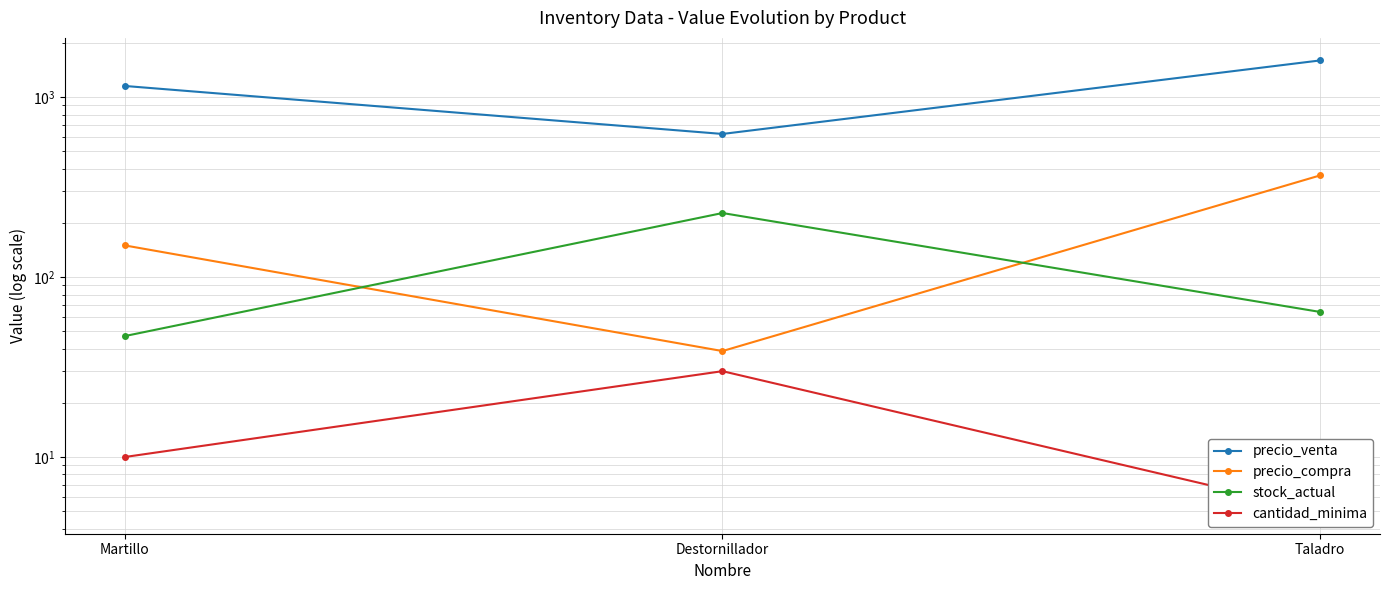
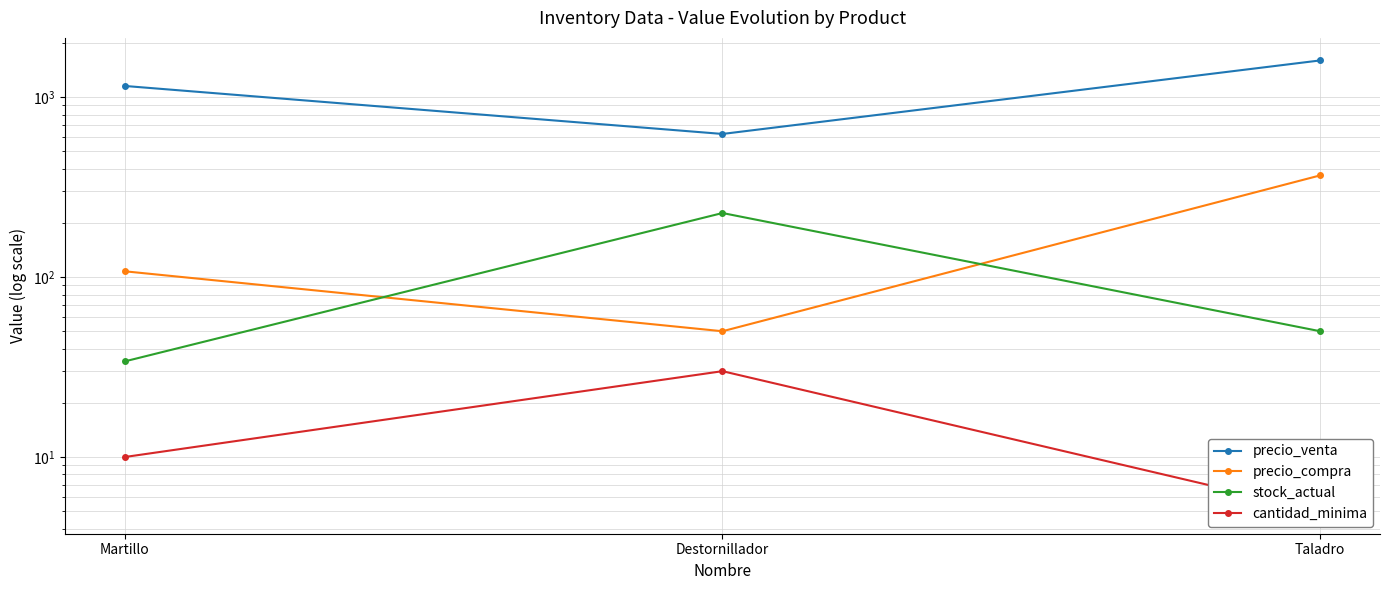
precio_compra, Martillo: 150 -> 110
stock_actual, Martillo: 47 -> 34
precio_compra, Destornillador: 39 -> 50
stock_actual, Taladro: 64 -> 50
